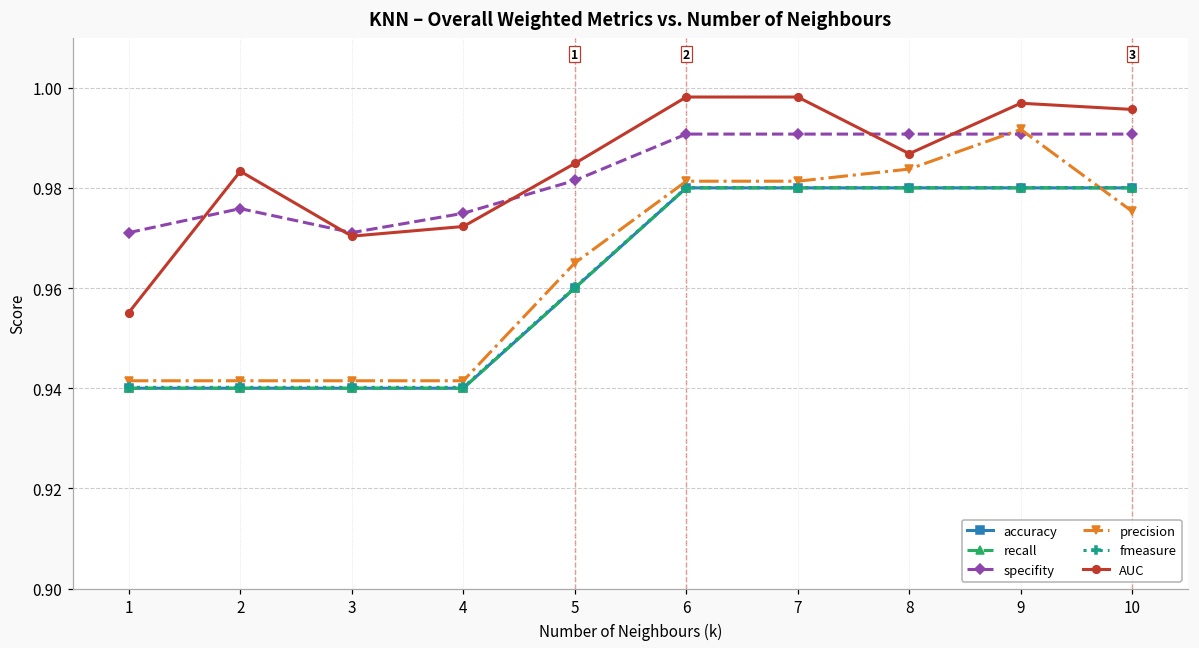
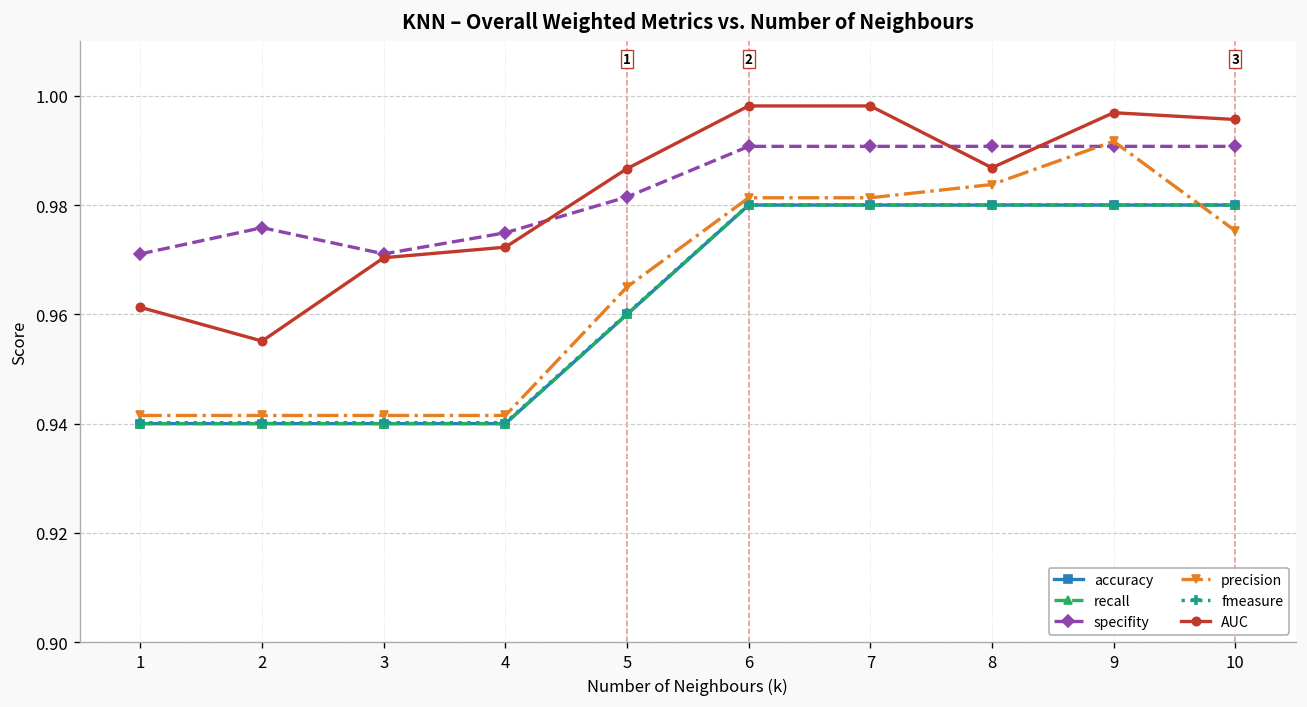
AUC, 1: 0.955 -> 0.961
AUC, 2: 0.983 -> 0.955
AUC, 5: 0.985 -> 0.987
